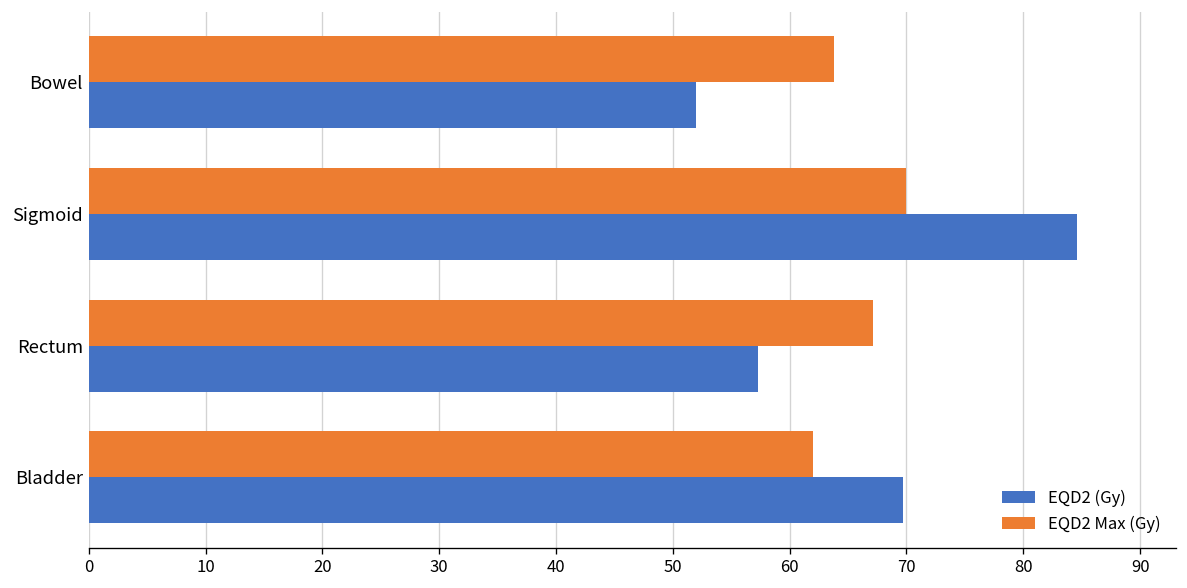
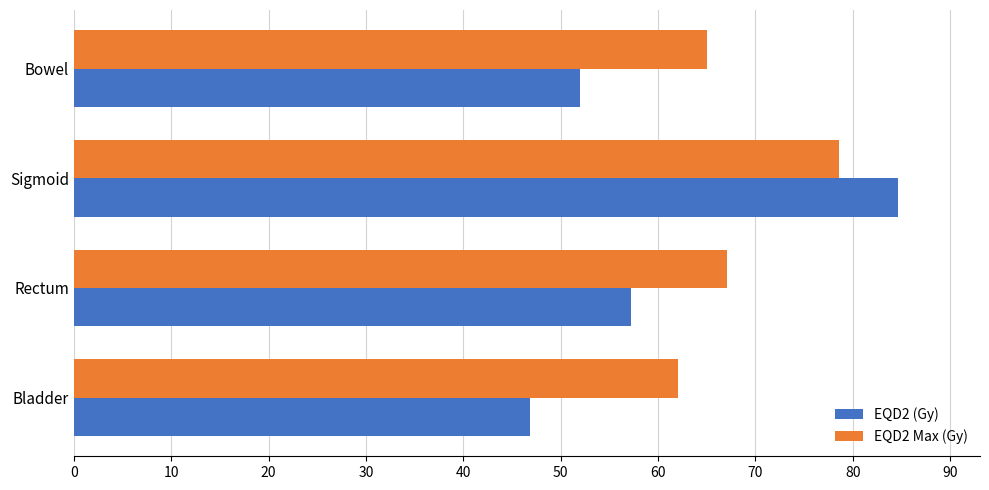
EQD2 Max (Gy), Bowel: 64 -> 65
EQD2 Max (Gy), Sigmoid: 70 -> 79
EQD2 (Gy), Bladder: 70 -> 47
